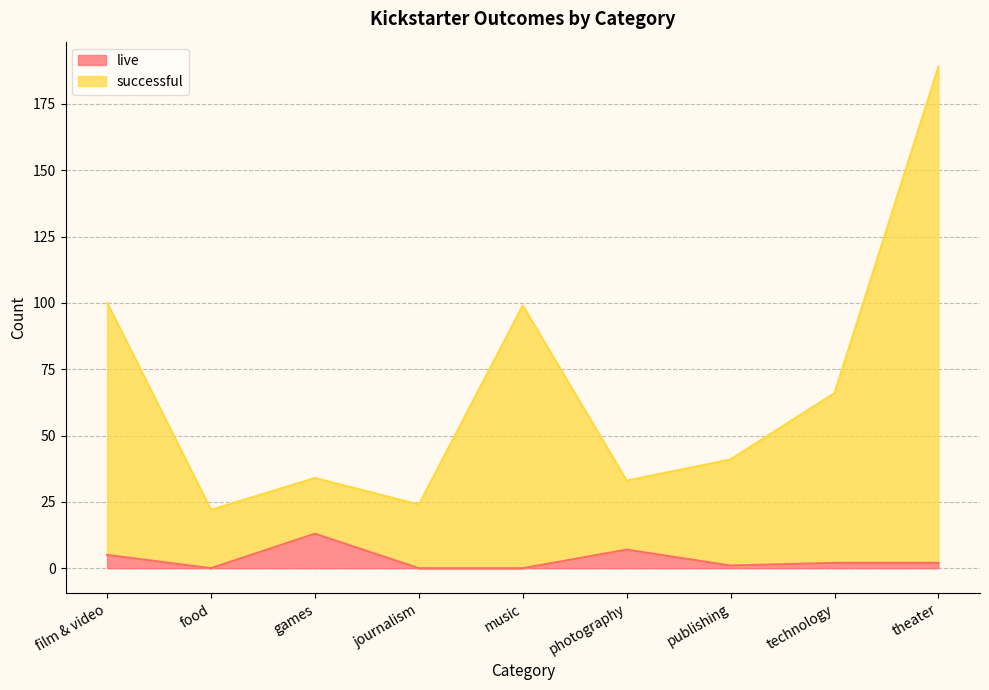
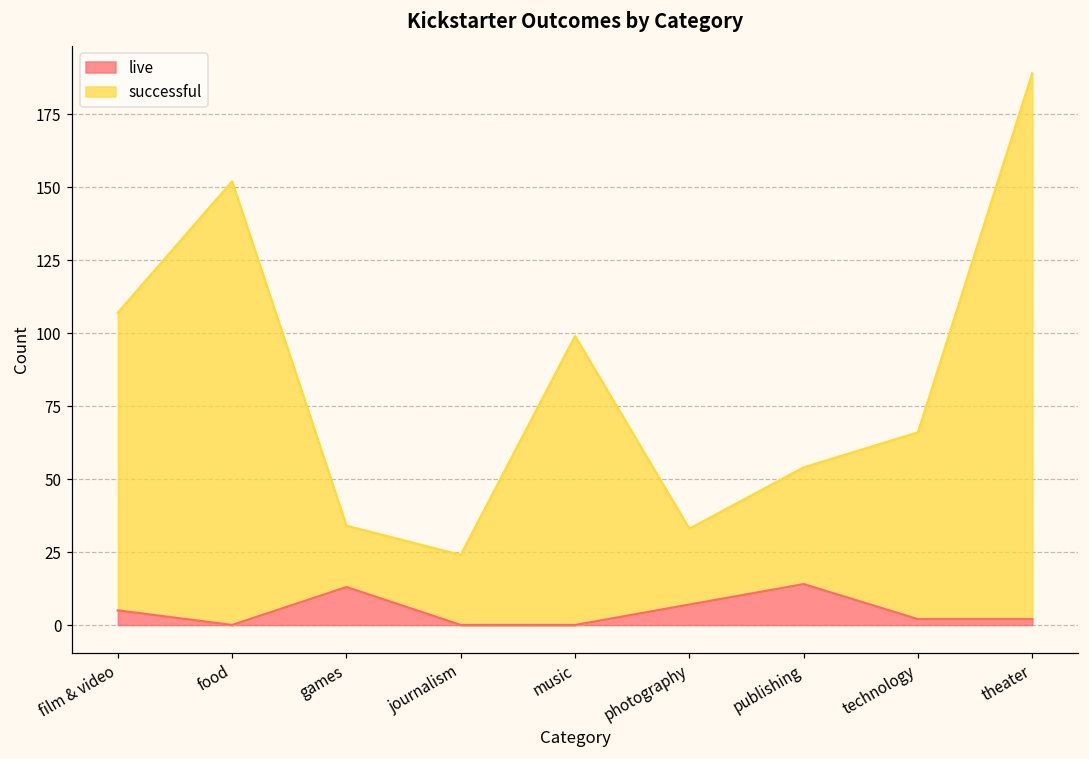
successful, film & video: 95 -> 102
successful, food: 22 -> 152
live, publishing: 1 -> 14
